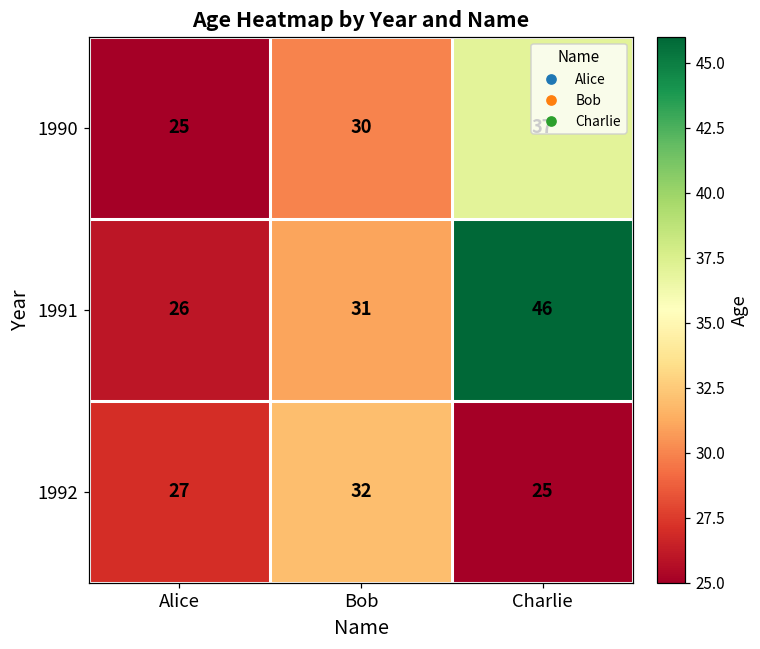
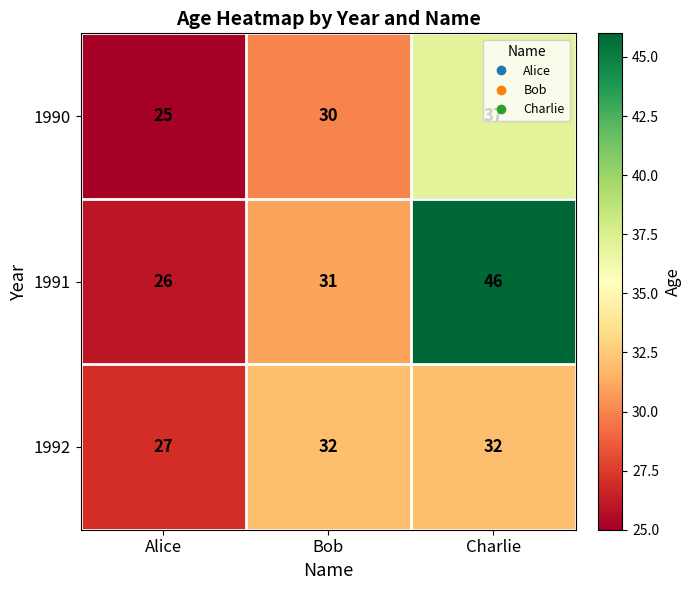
1992, Charlie: 25 -> 32
